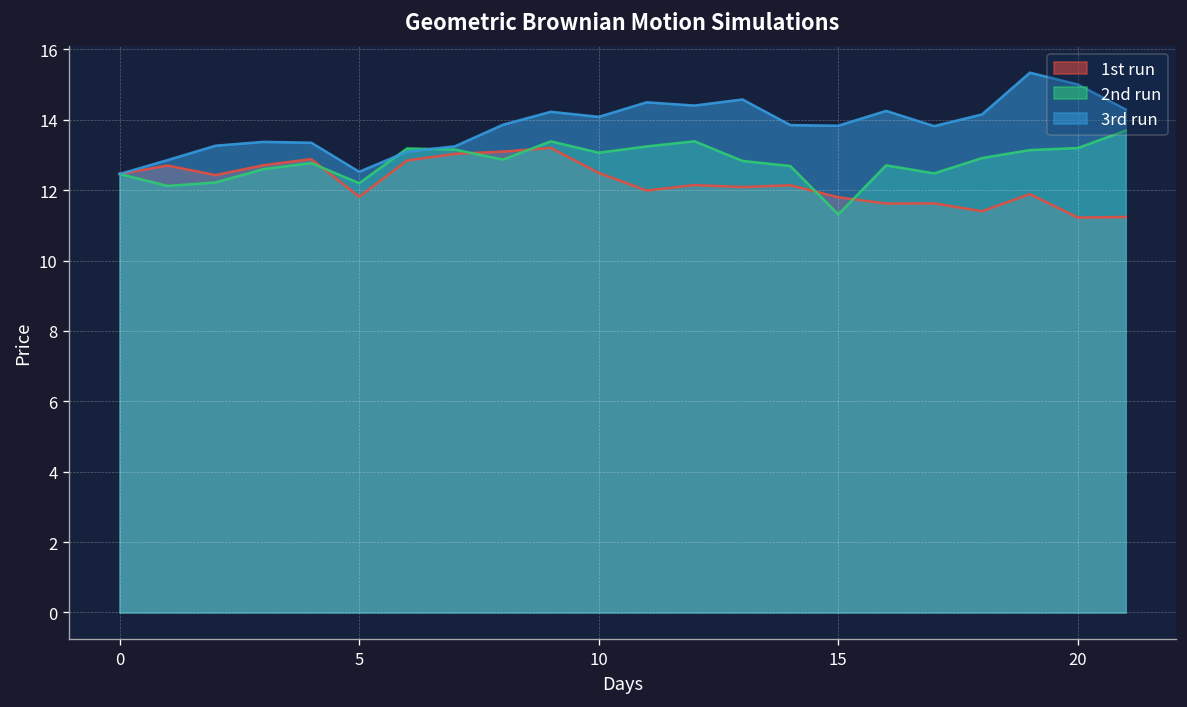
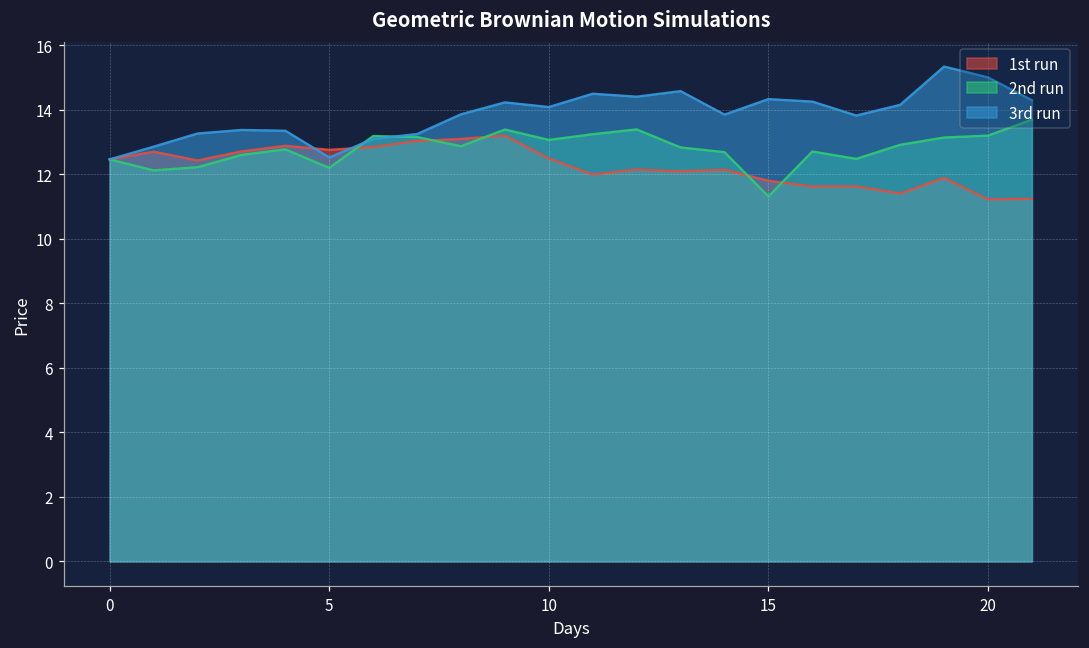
1st run, 5: 11.8 -> 12.8
3rd run, 15: 13.8 -> 14.3
